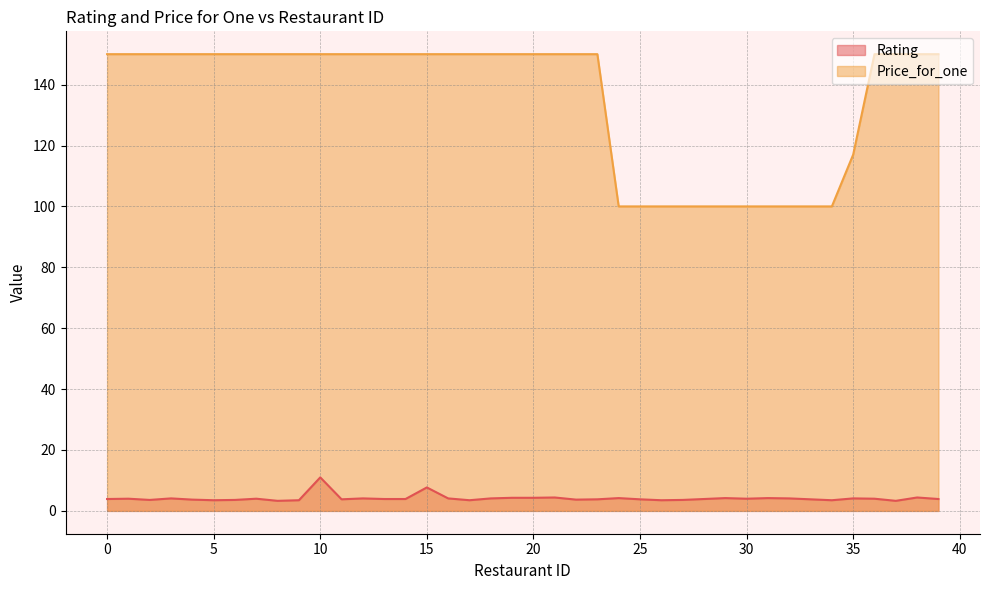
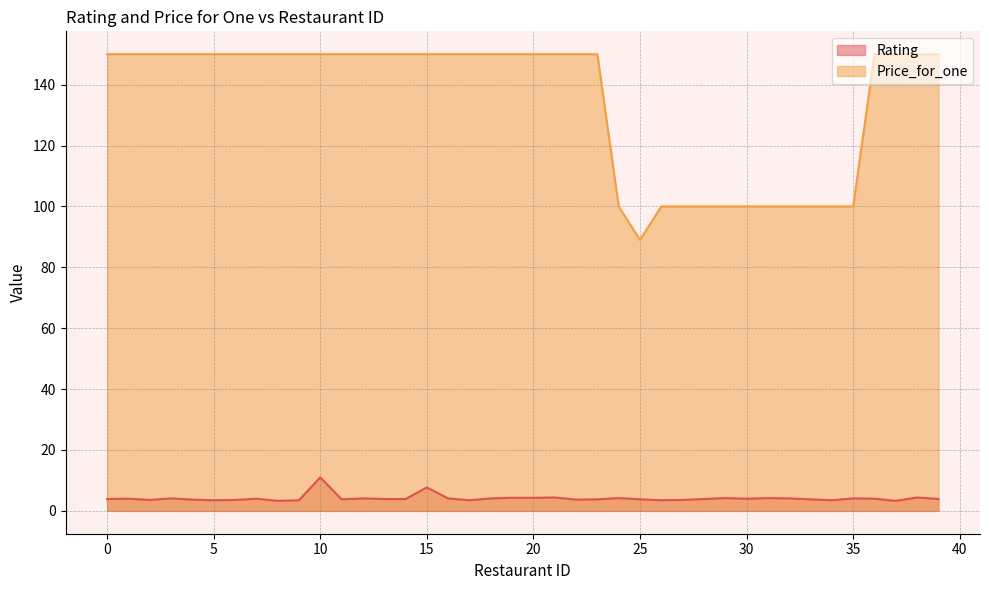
Price_for_one, 25: 100 -> 89
Price_for_one, 35: 117 -> 100
